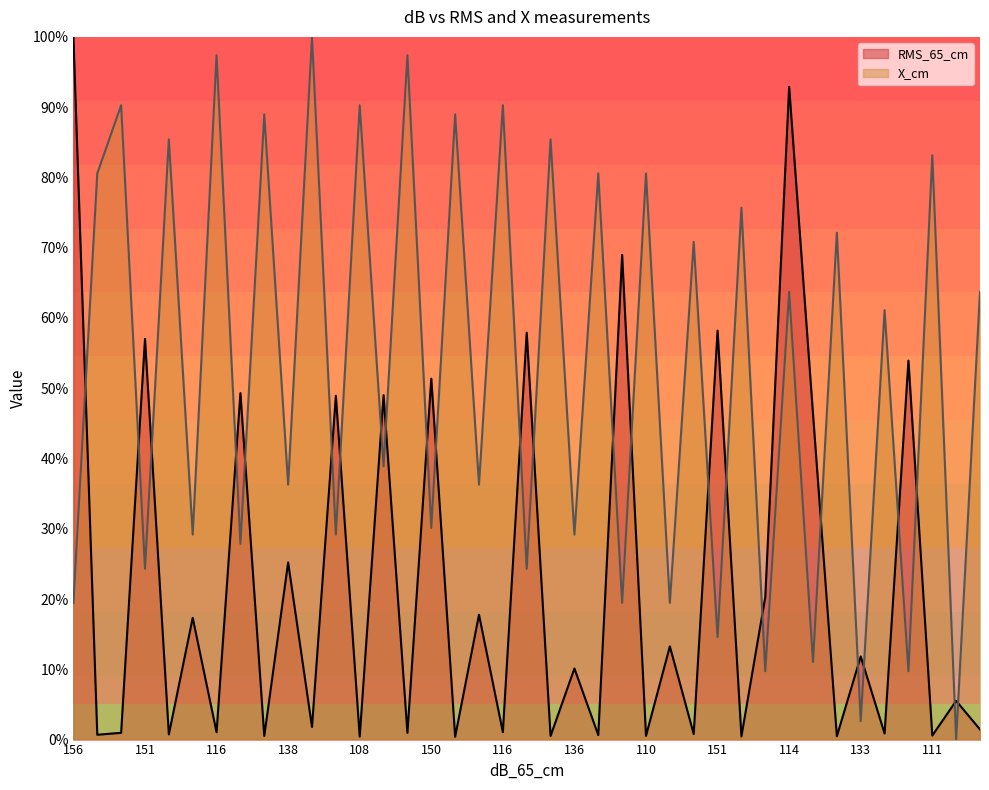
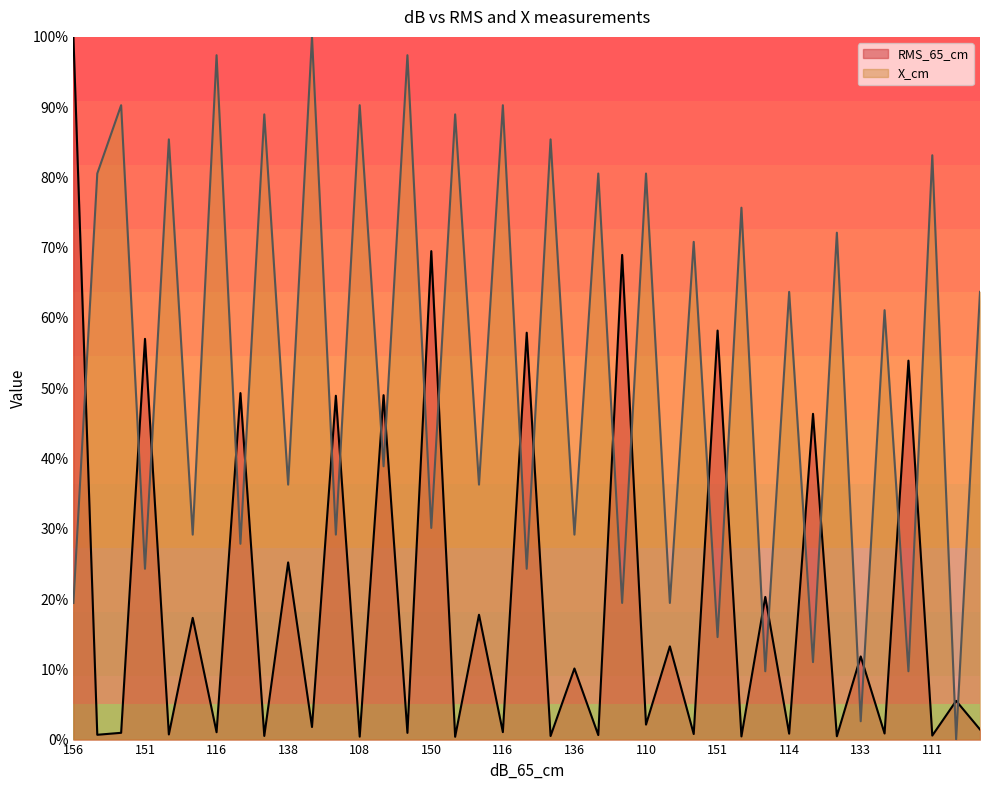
RMS_65_cm, 150: 51% -> 70%
RMS_65_cm, 110: 1% -> 2%
RMS_65_cm, 114: 93% -> 1%
